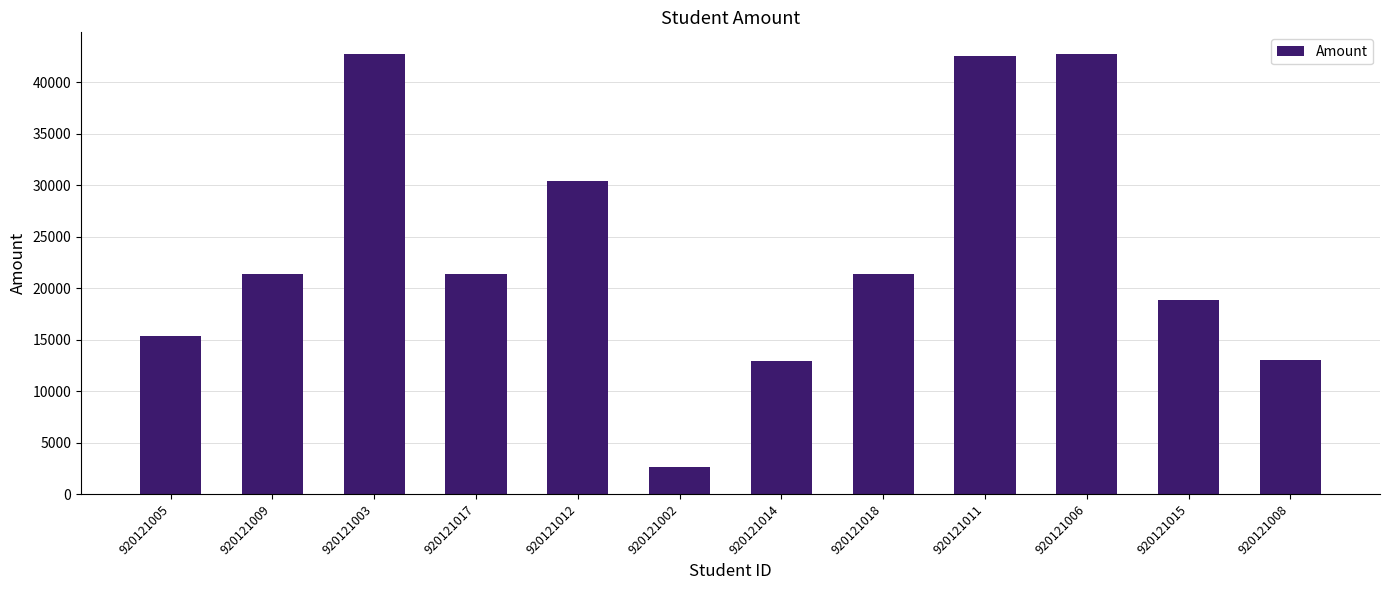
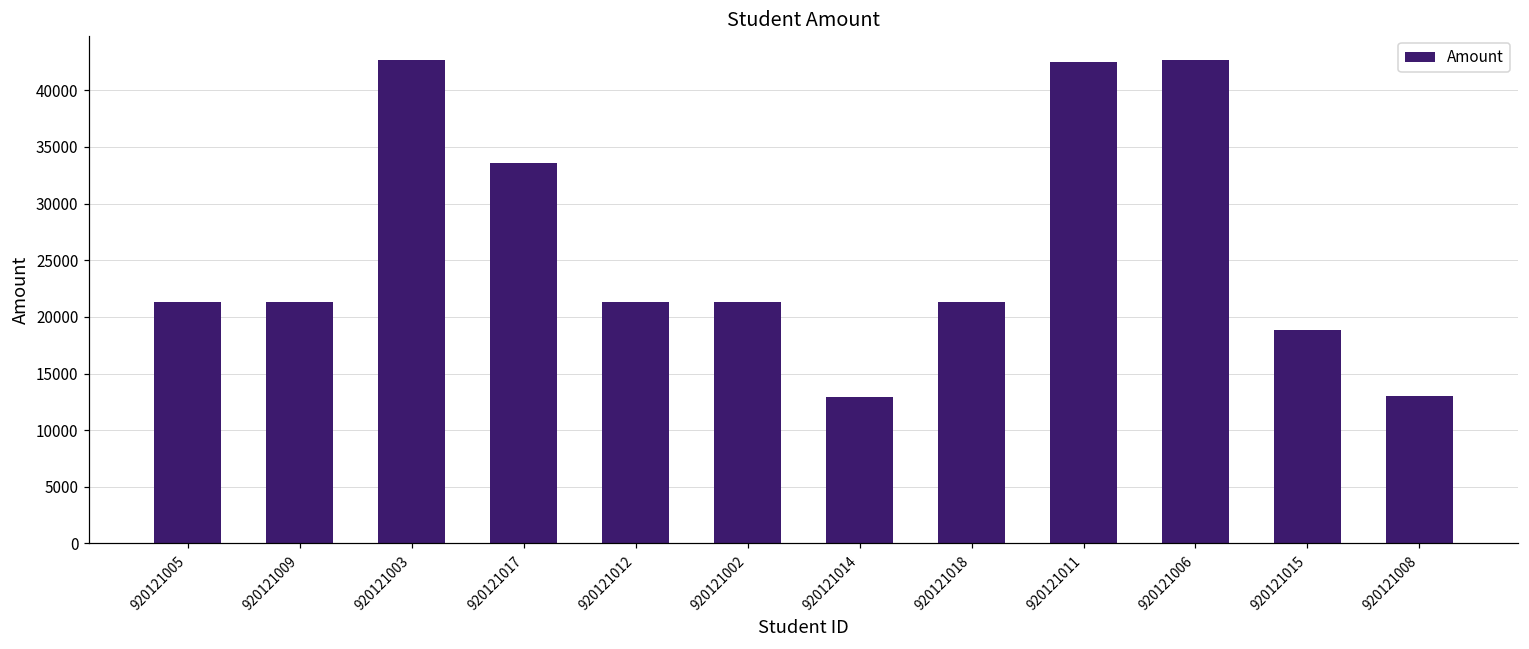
920121005: 15400 -> 21300
920121017: 21300 -> 33600
920121012: 30400 -> 21300
920121002: 2700 -> 21300
